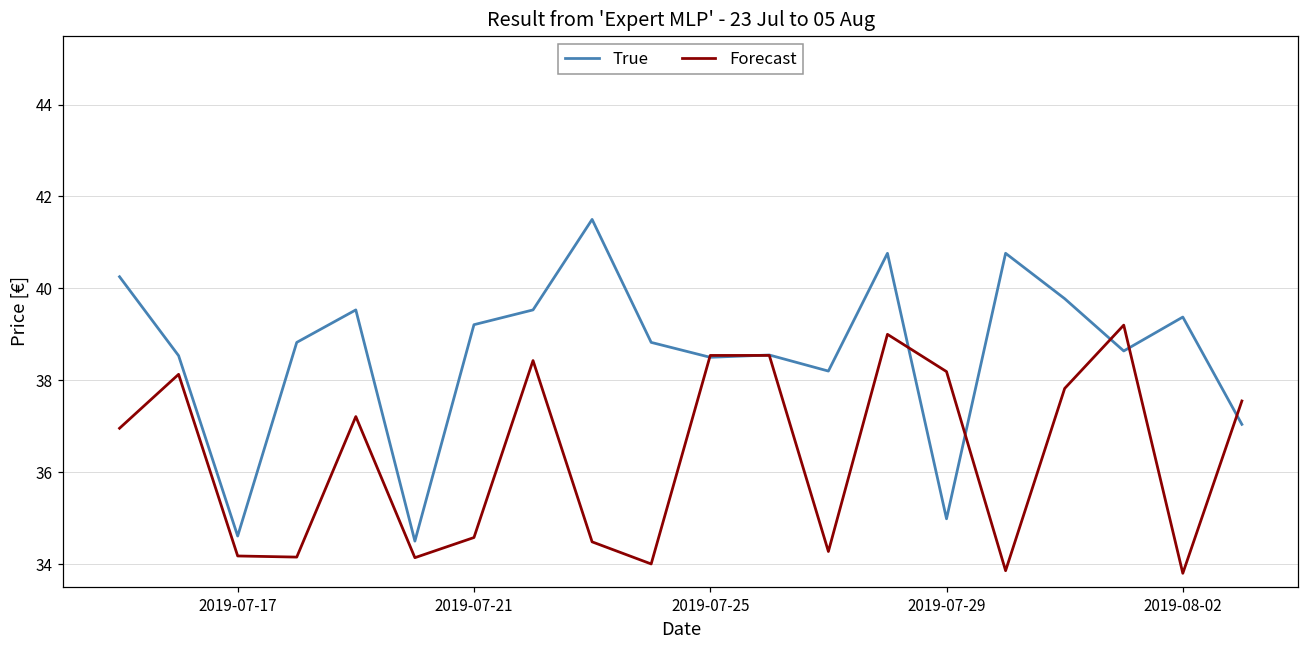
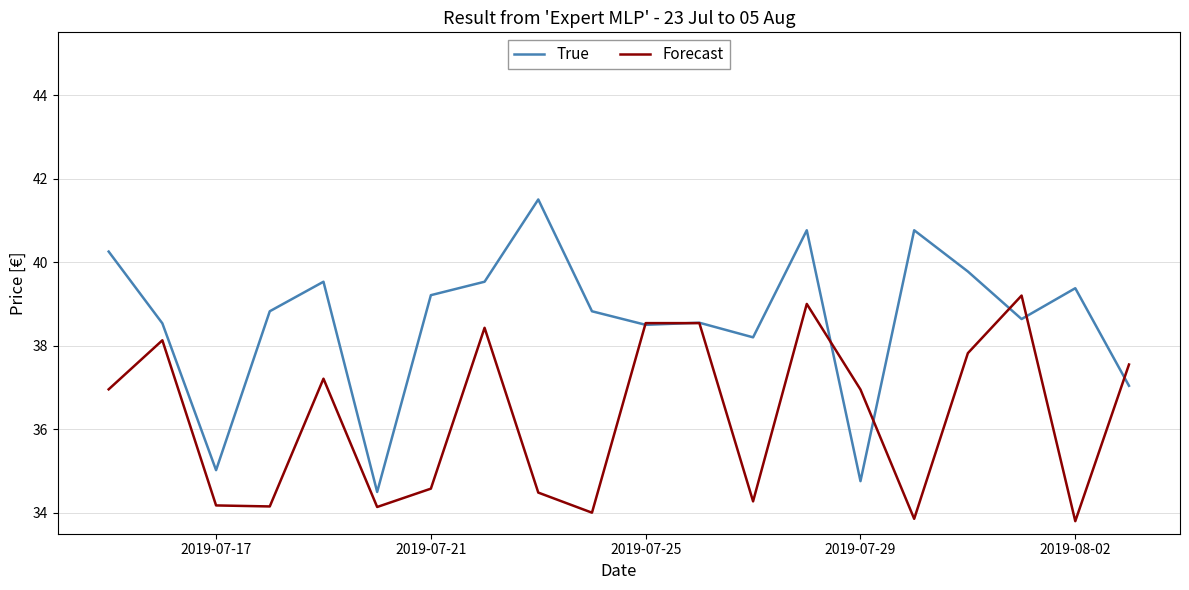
True, 2019-07-17: 34.6 -> 35.0
True, 2019-07-29: 35.0 -> 34.8
Forecast, 2019-07-29: 38.2 -> 37.0
